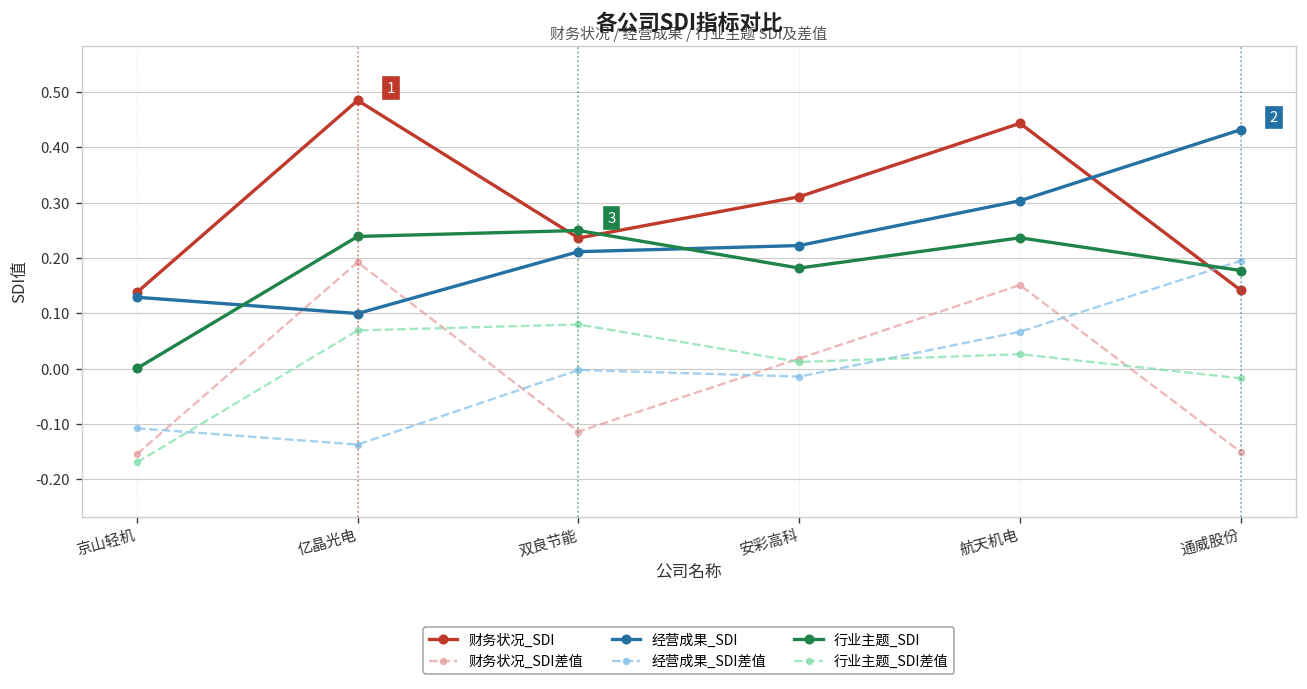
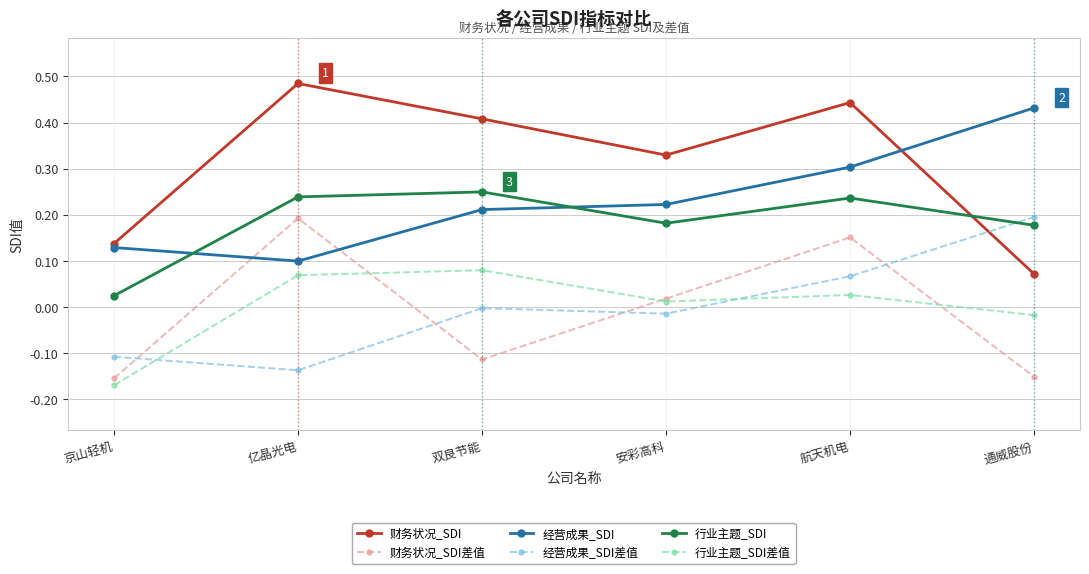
行业主题_SDI, 京山轻机: 0.00 -> 0.02
财务状况_SDI, 双良节能: 0.24 -> 0.41
财务状况_SDI, 安彩高科: 0.31 -> 0.33
财务状况_SDI, 通威股份: 0.14 -> 0.07
